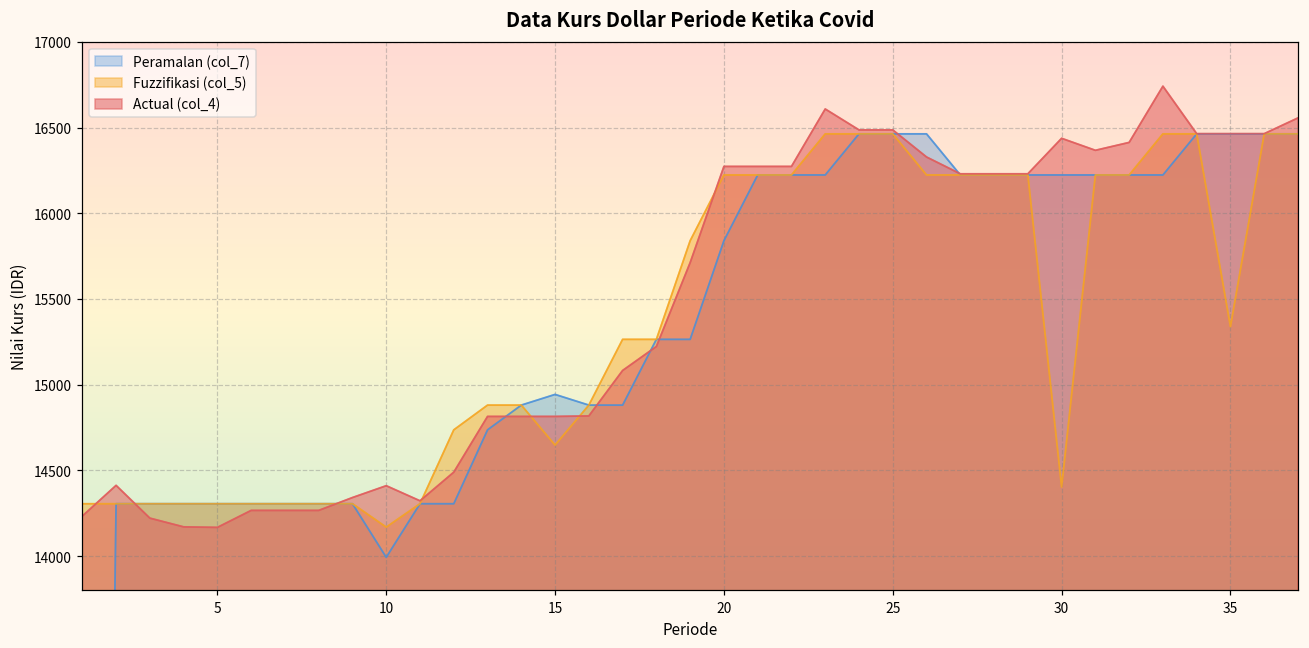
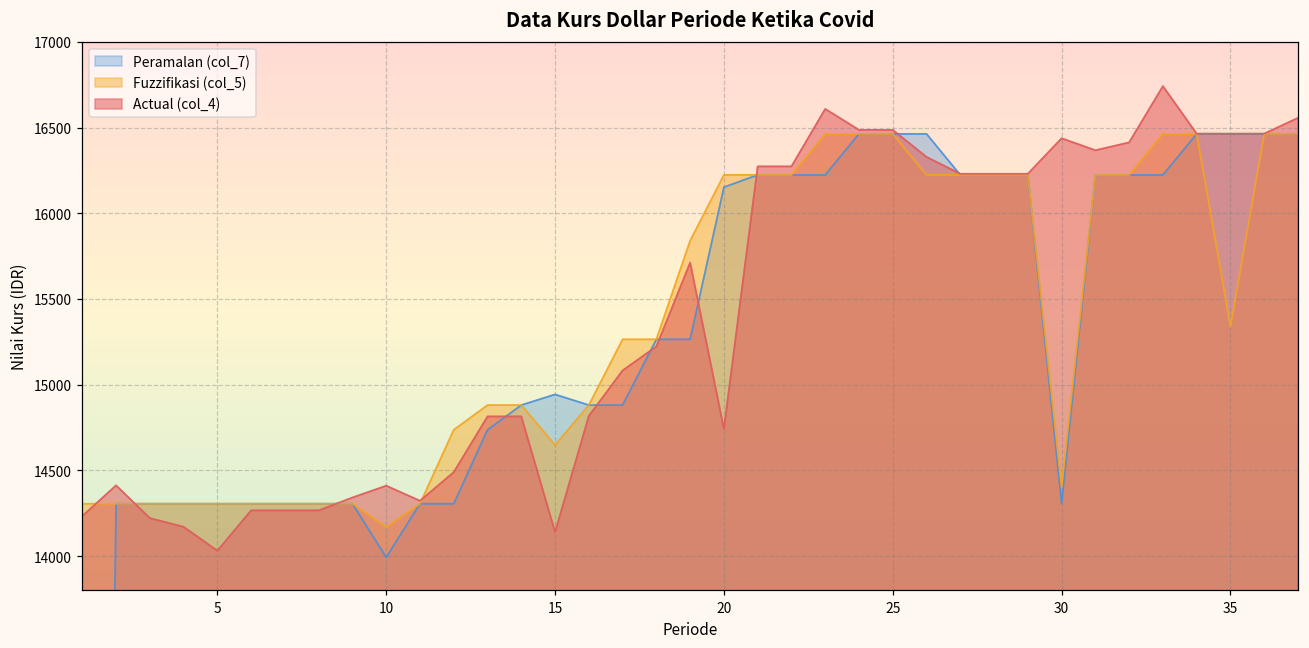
Actual (col_4), 5: 14170 -> 14030
Actual (col_4), 15: 14820 -> 14140
Peramalan (col_7), 20: 15840 -> 16150
Actual (col_4), 20: 16270 -> 14740
Peramalan (col_7), 30: 16220 -> 14310
